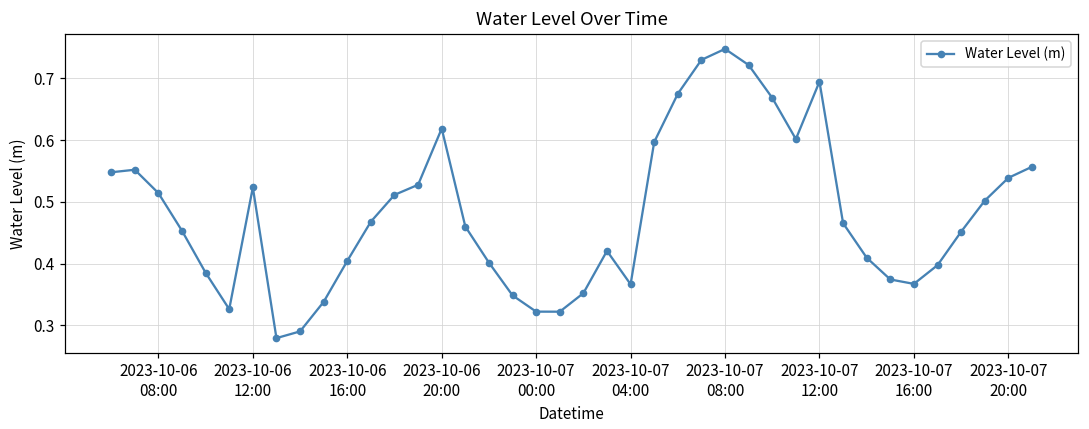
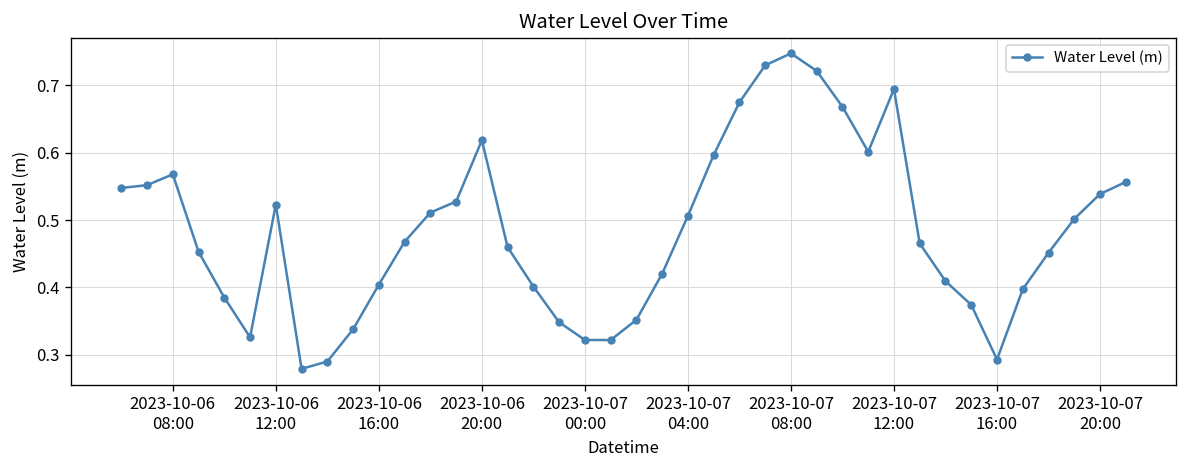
2023-10-06 08:00: 0.51 -> 0.57
2023-10-07 04:00: 0.37 -> 0.51
2023-10-07 16:00: 0.37 -> 0.29
